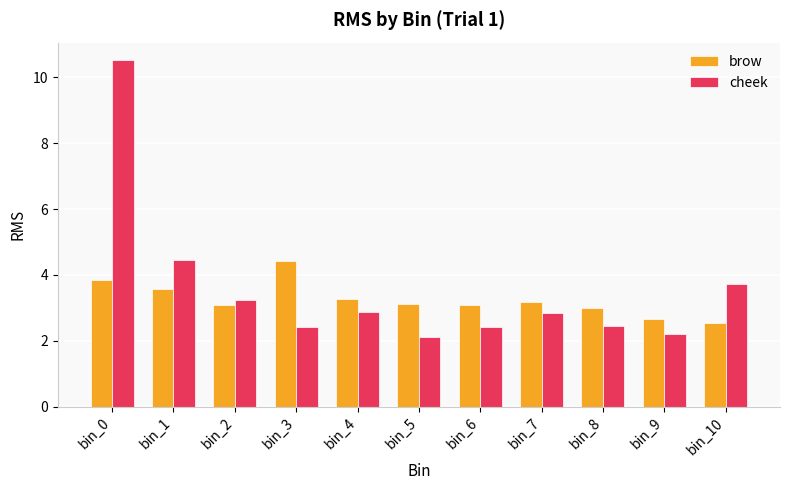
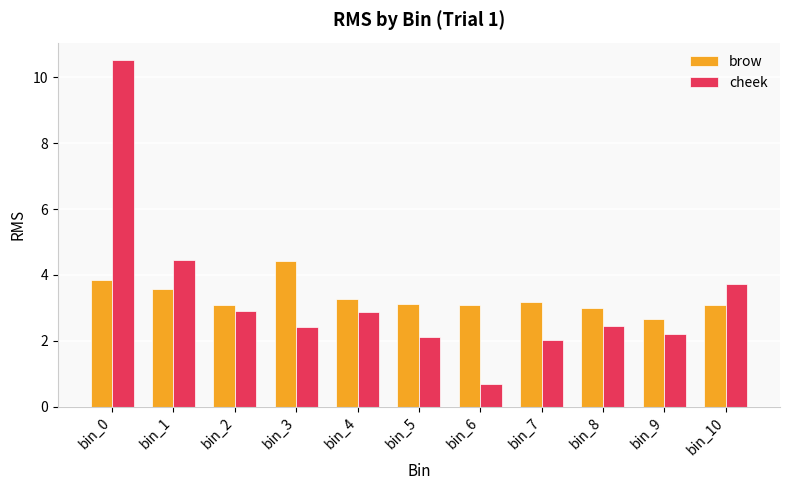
cheek, bin_2: 3.3 -> 2.9
cheek, bin_6: 2.4 -> 0.7
cheek, bin_7: 2.8 -> 2.0
brow, bin_10: 2.6 -> 3.1
